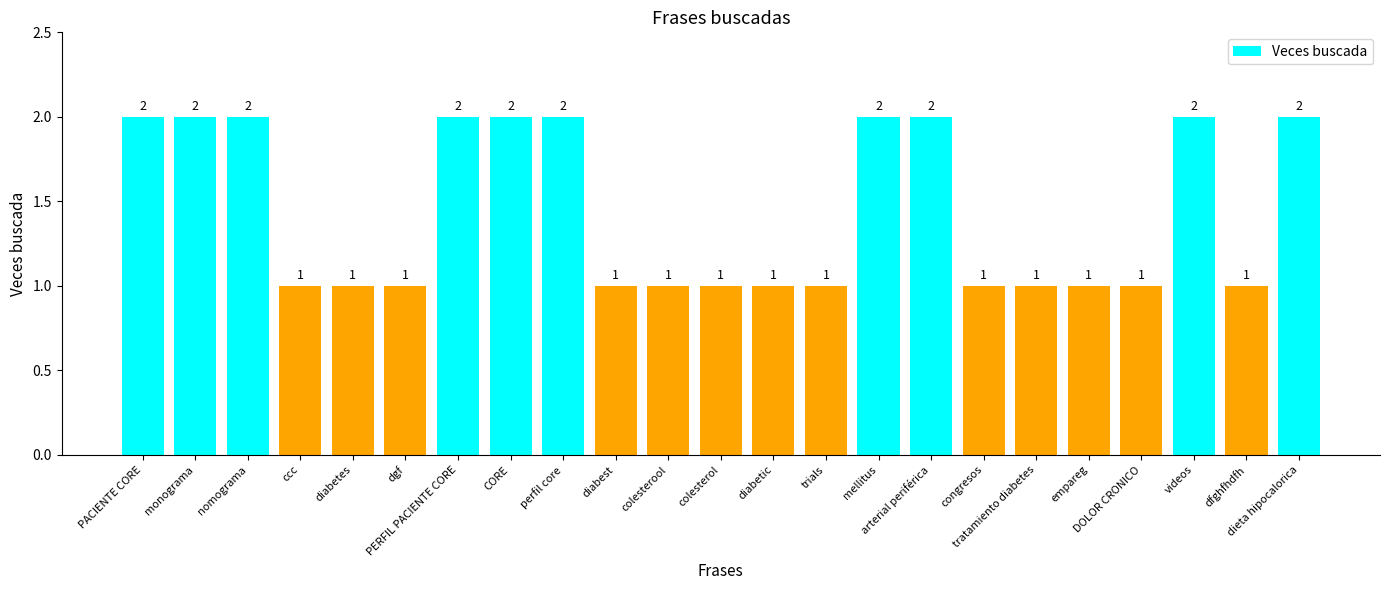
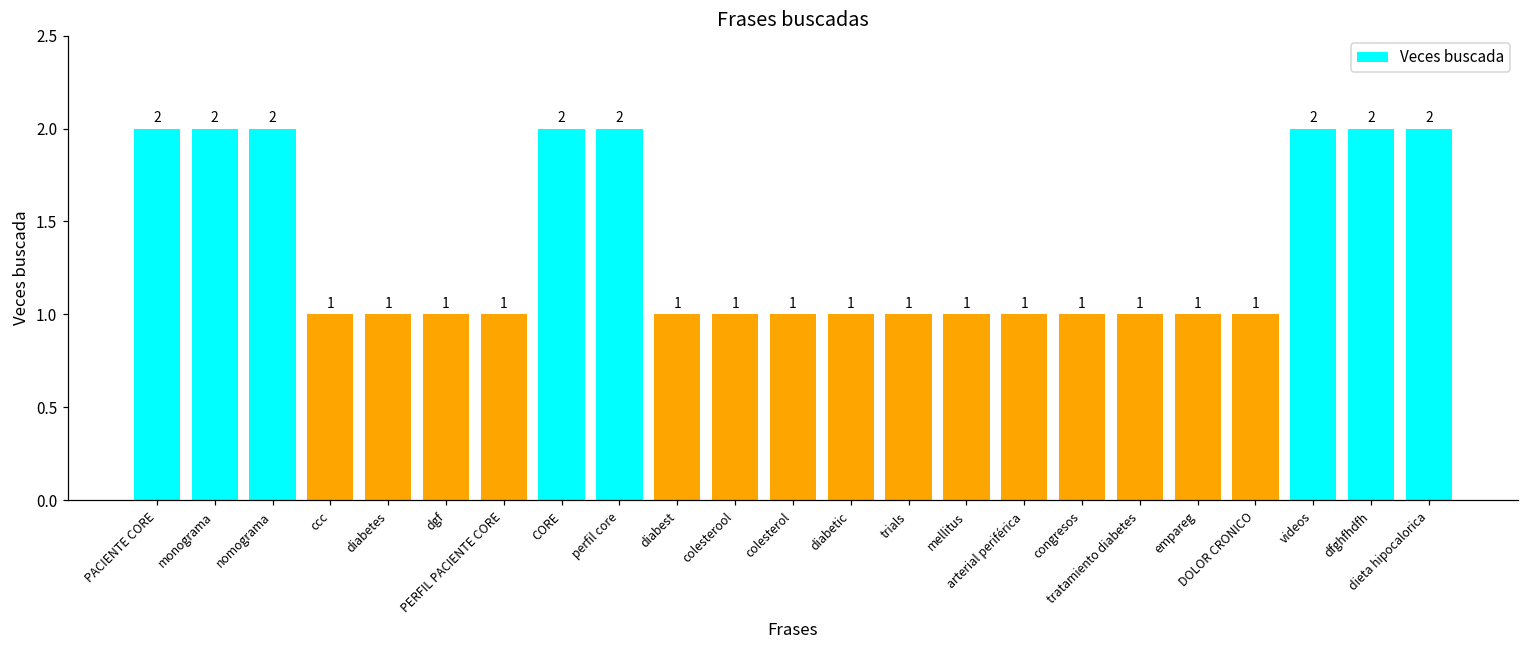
PERFIL PACIENTE CORE: 2 -> 1
mellitus: 2 -> 1
arterial periférica: 2 -> 1
dfghfhdfh: 1 -> 2
